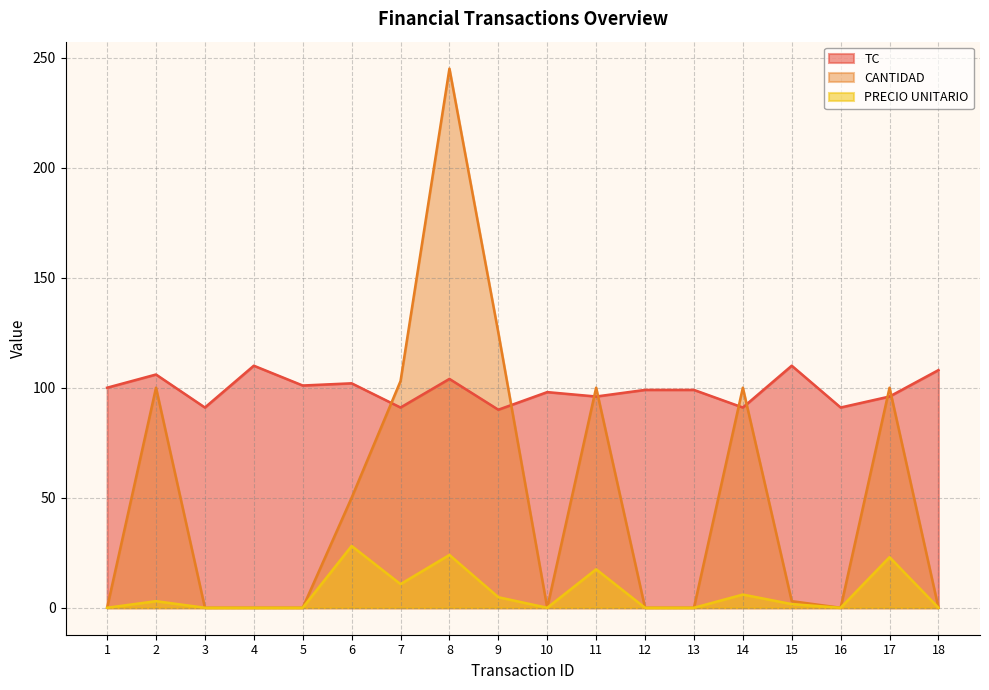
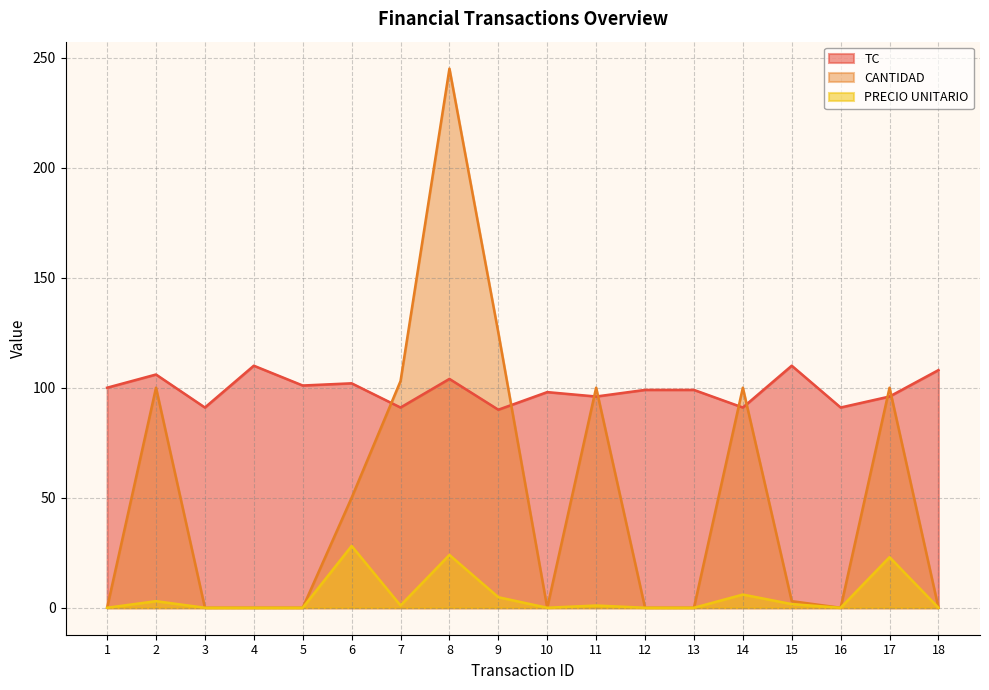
PRECIO UNITARIO, 7: 11 -> 1
PRECIO UNITARIO, 11: 17 -> 1
